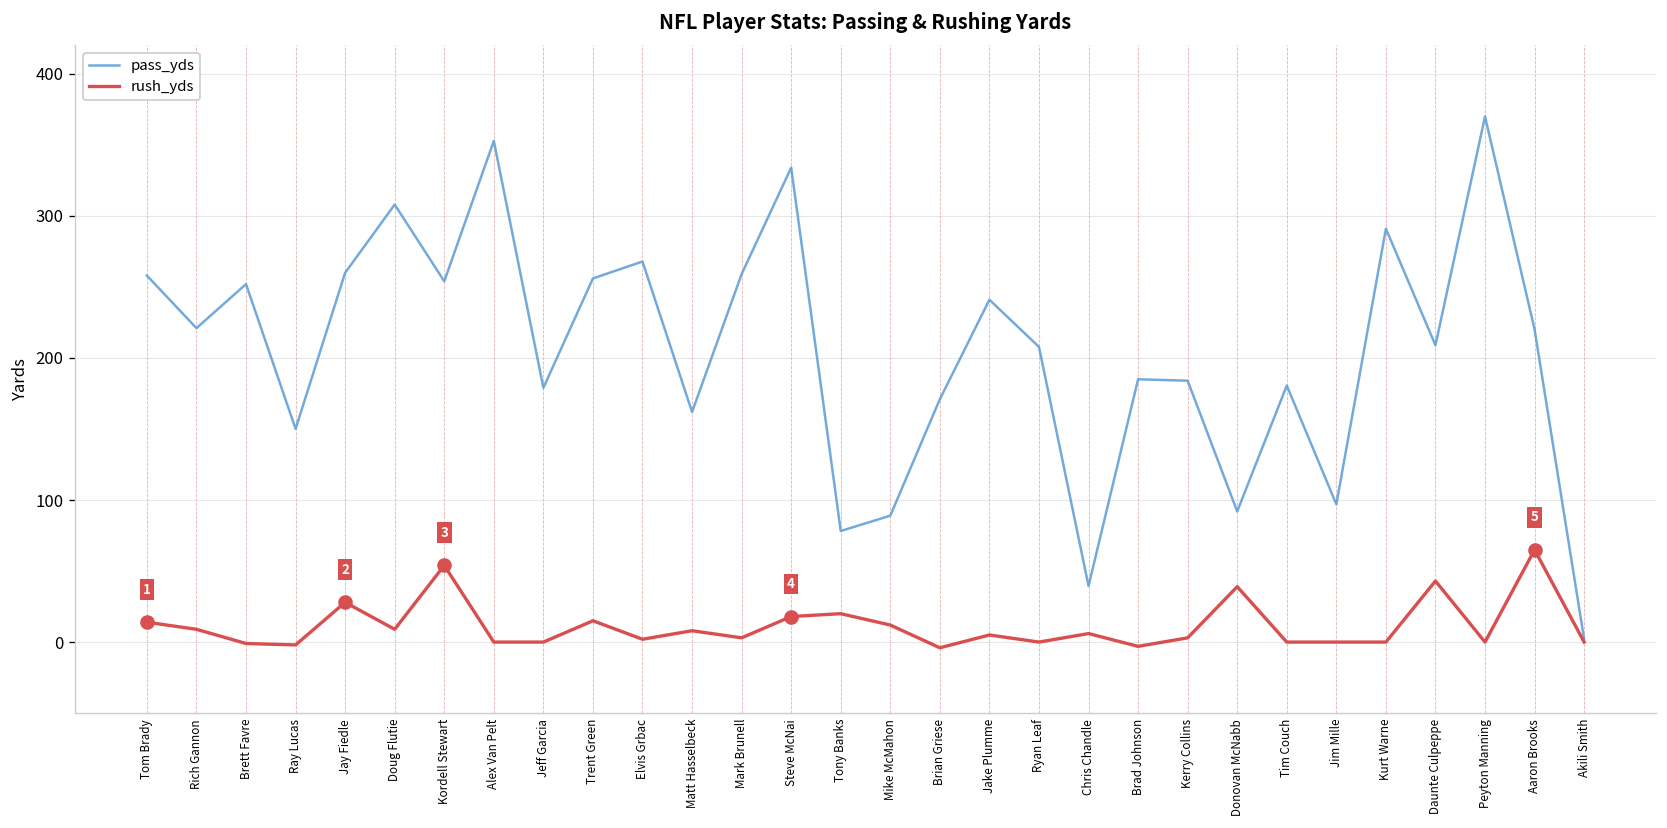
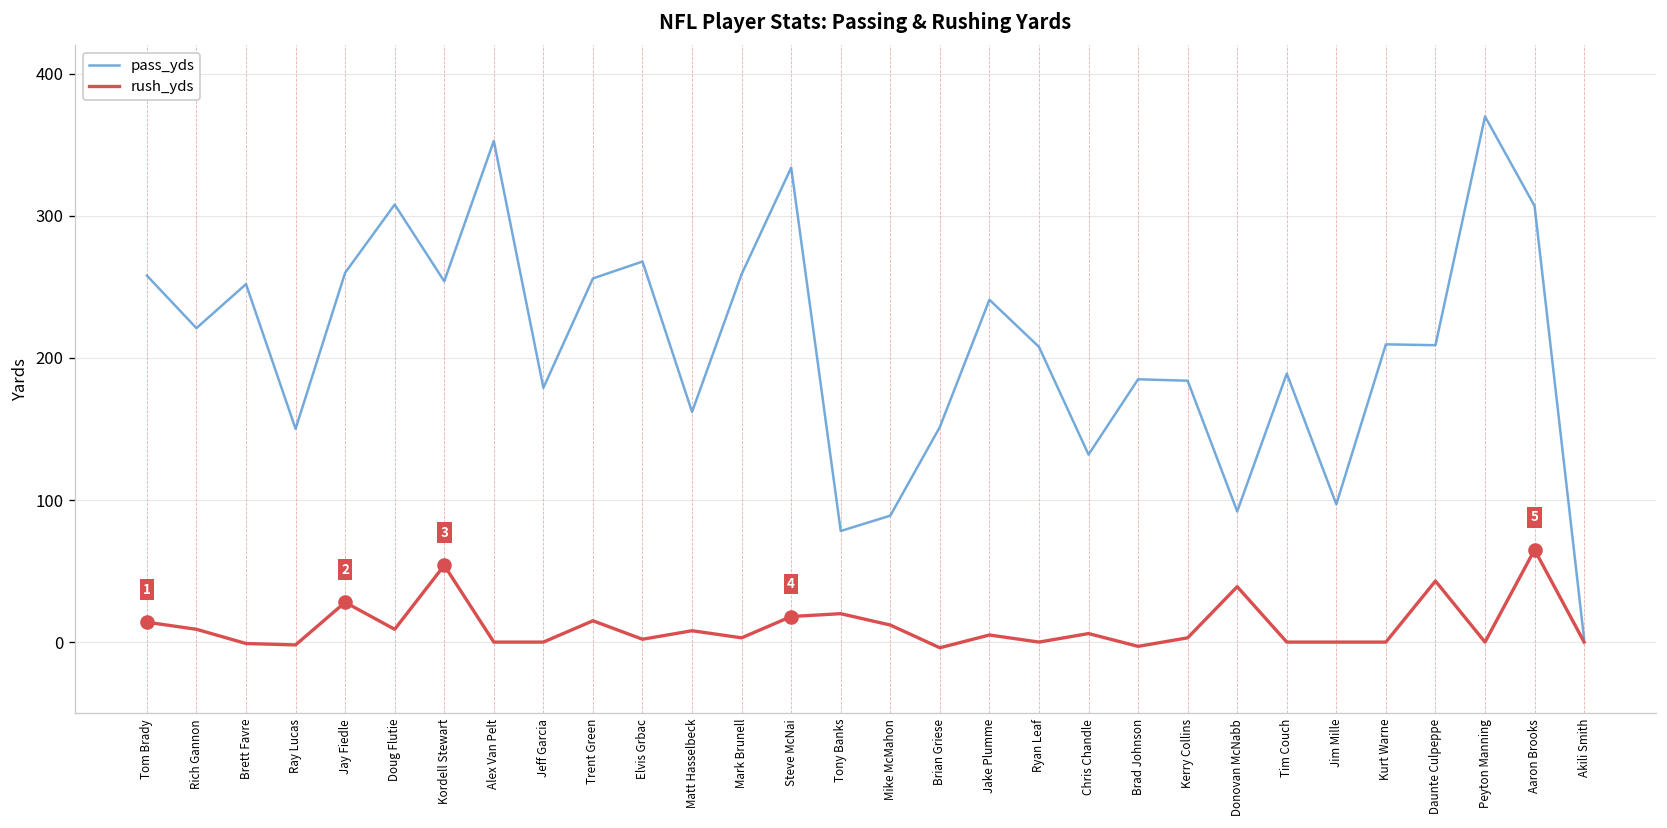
pass_yds, Brian Griese: 171 -> 151
pass_yds, Chris Chandle: 40 -> 132
pass_yds, Tim Couch: 181 -> 189
pass_yds, Kurt Warne: 291 -> 210
pass_yds, Aaron Brooks: 220 -> 307
